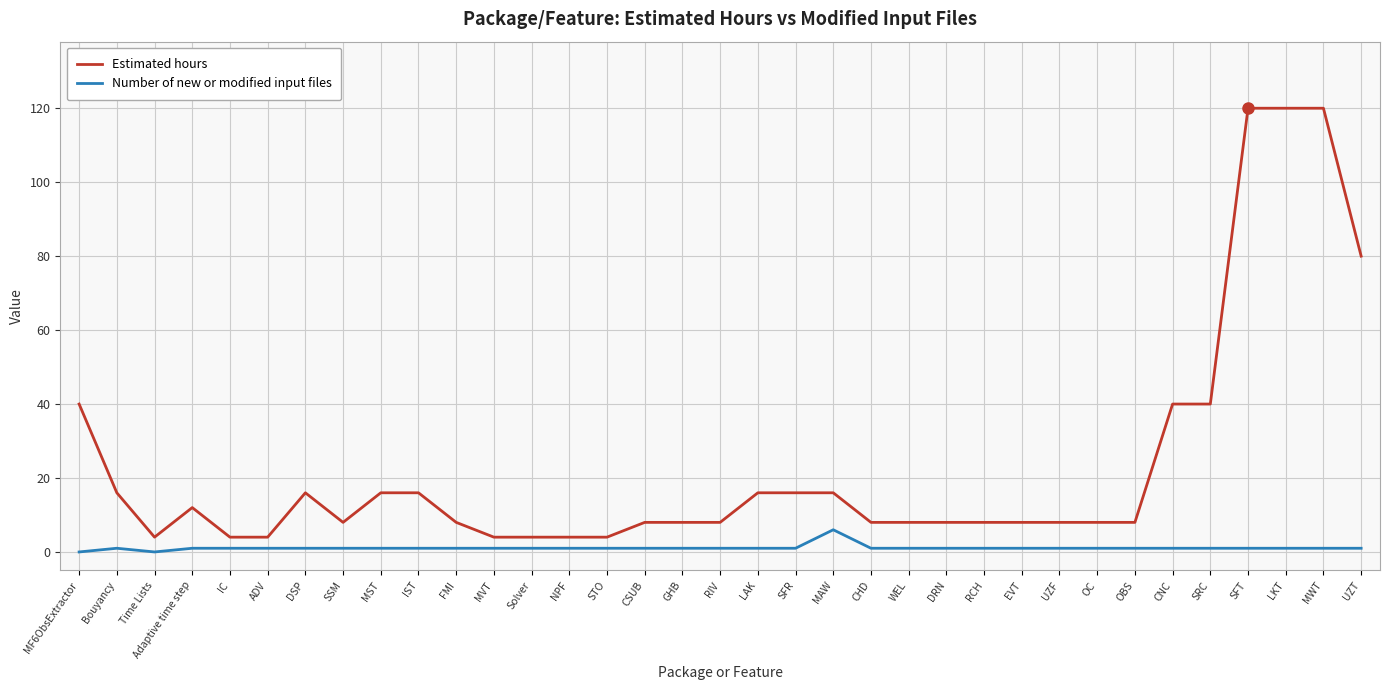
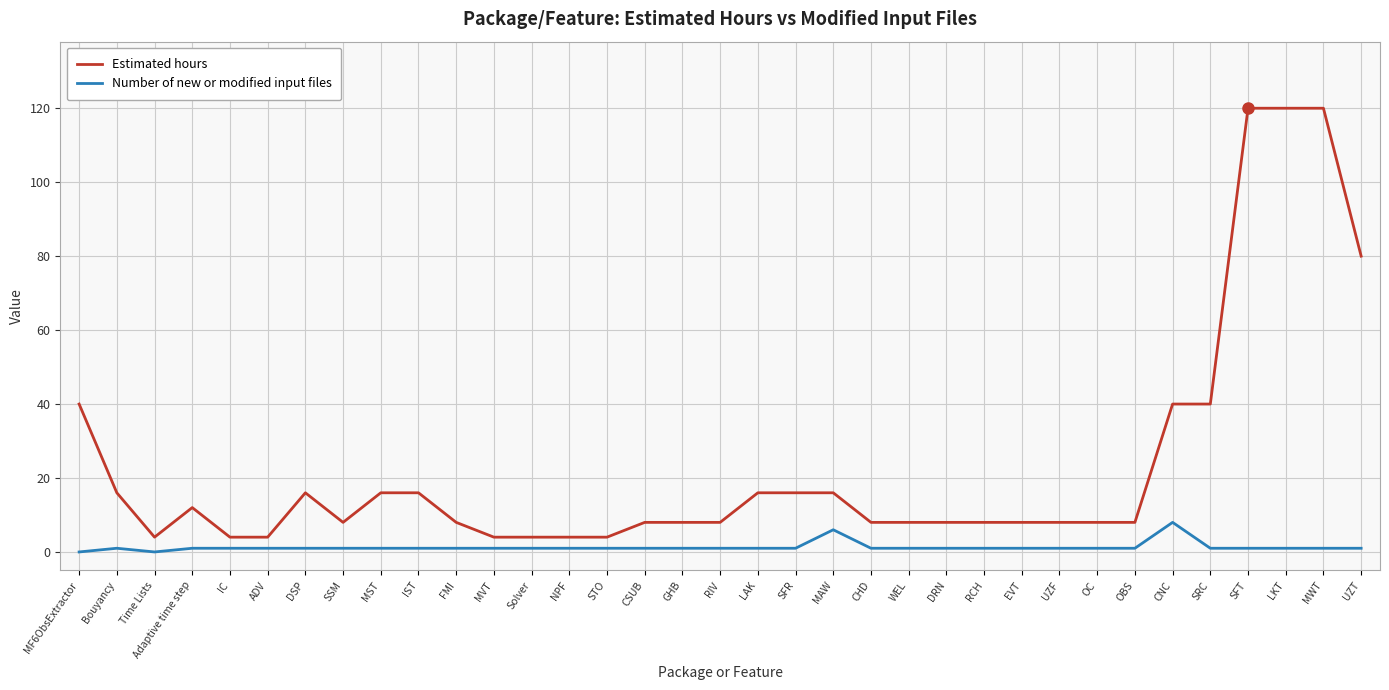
Number of new or modified input files, CNC: 1 -> 8
